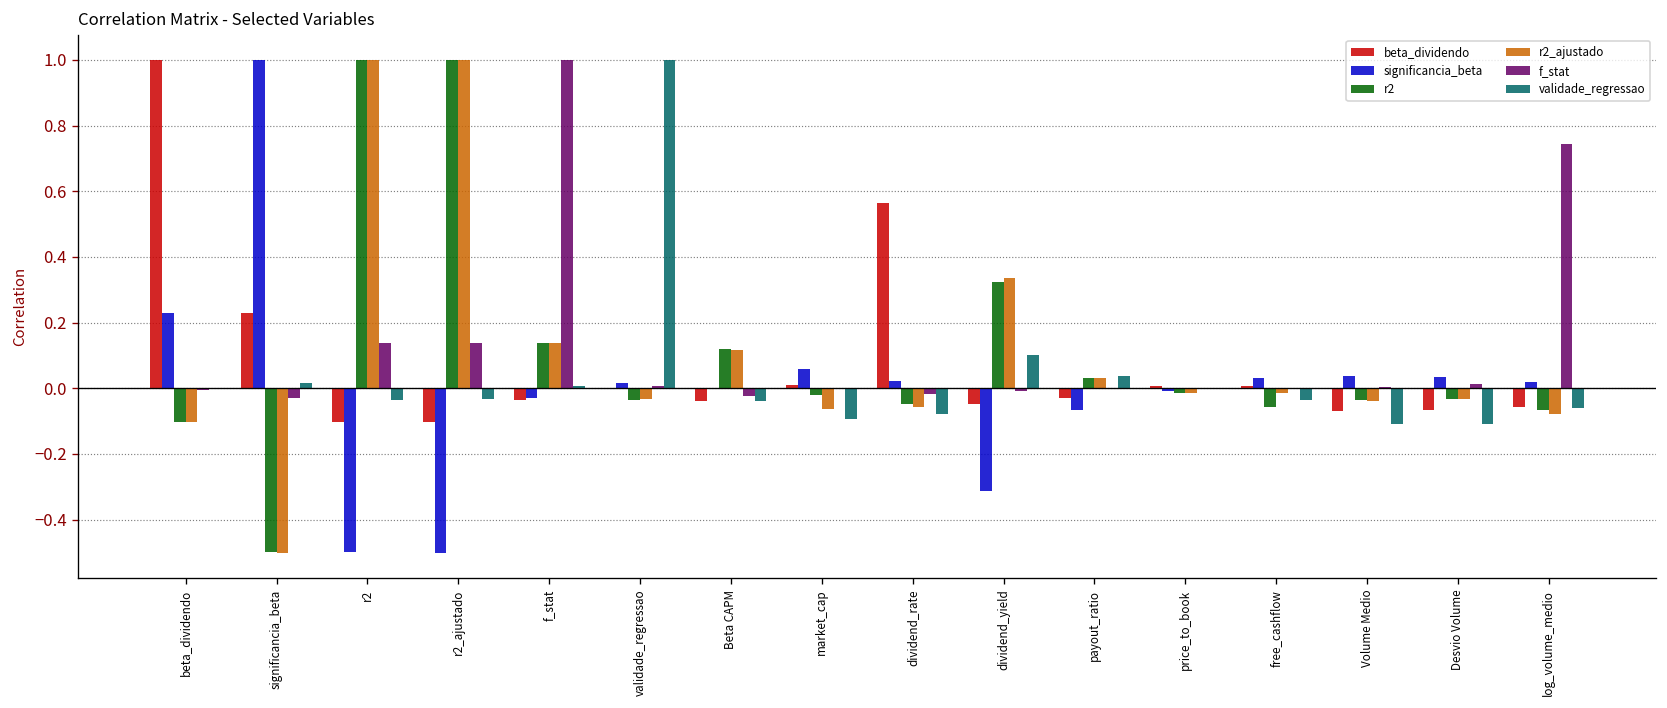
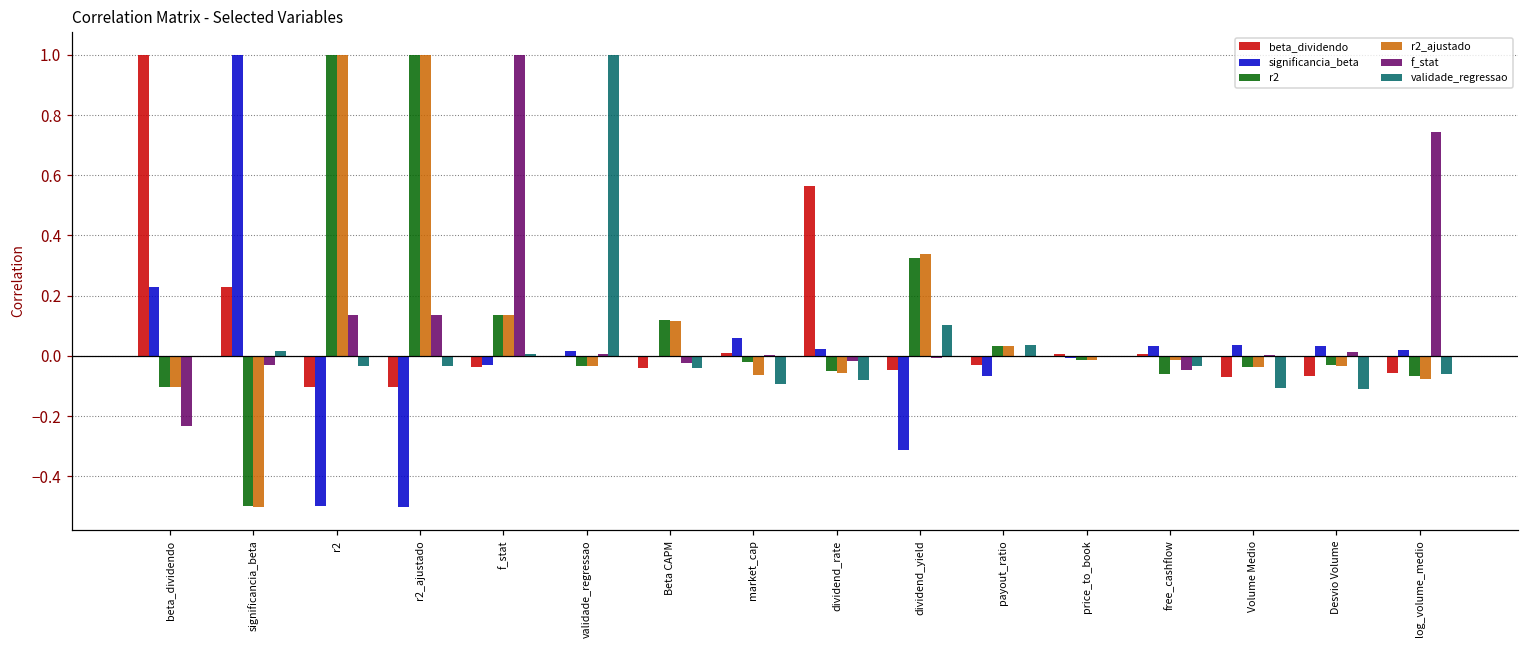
f_stat, beta_dividendo: -0.01 -> -0.23
f_stat, free_cashflow: 0.00 -> -0.05
